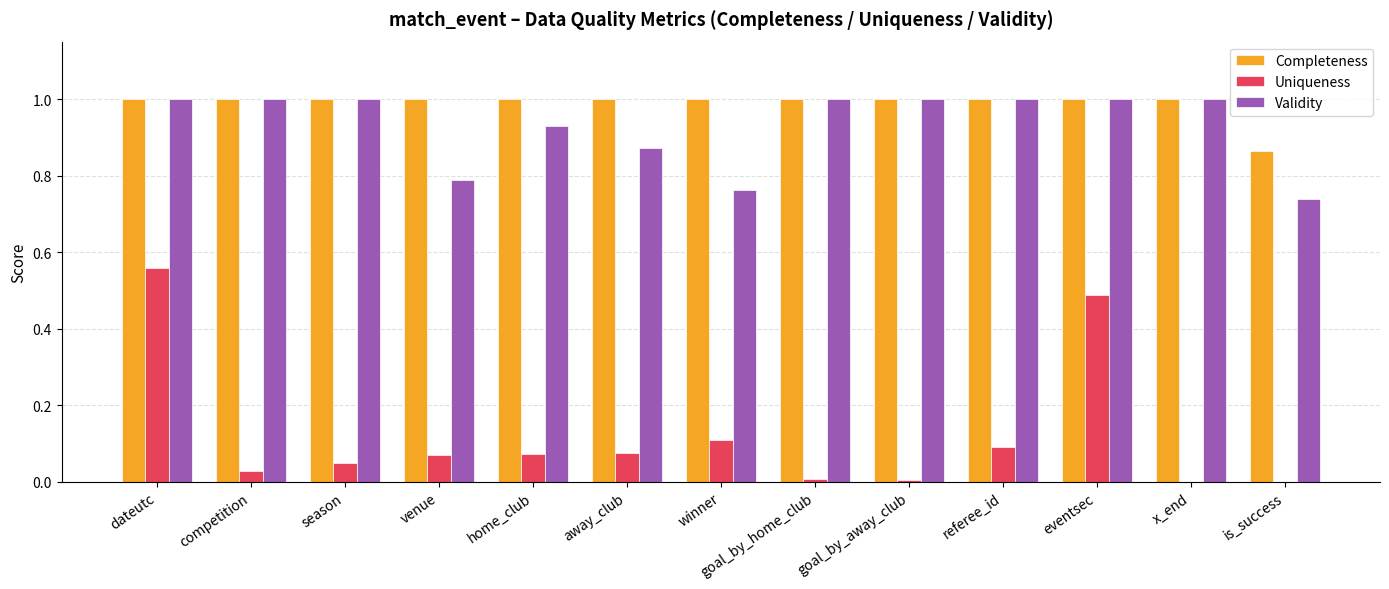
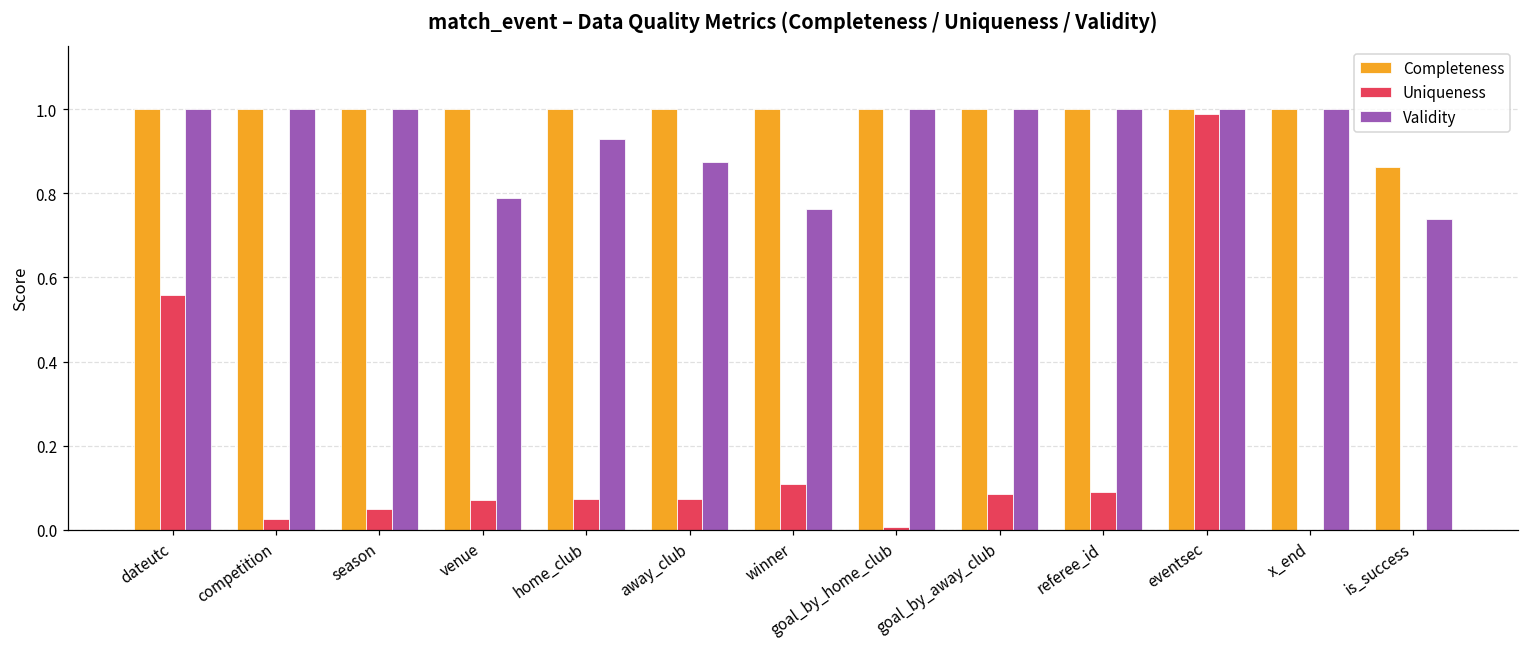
Uniqueness, goal_by_away_club: 0.01 -> 0.09
Uniqueness, eventsec: 0.49 -> 0.99
